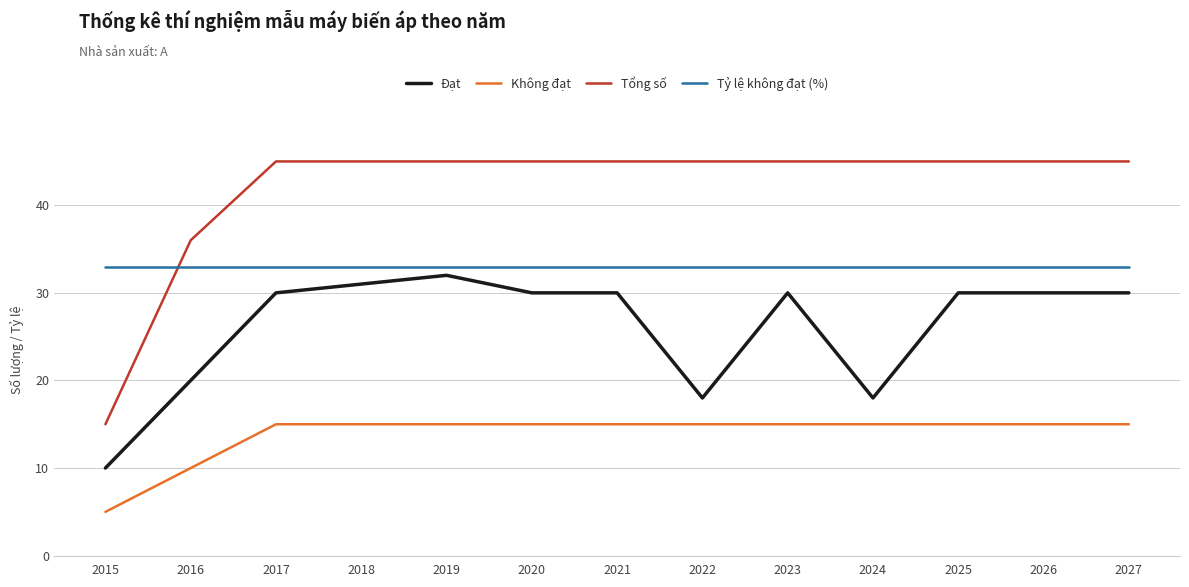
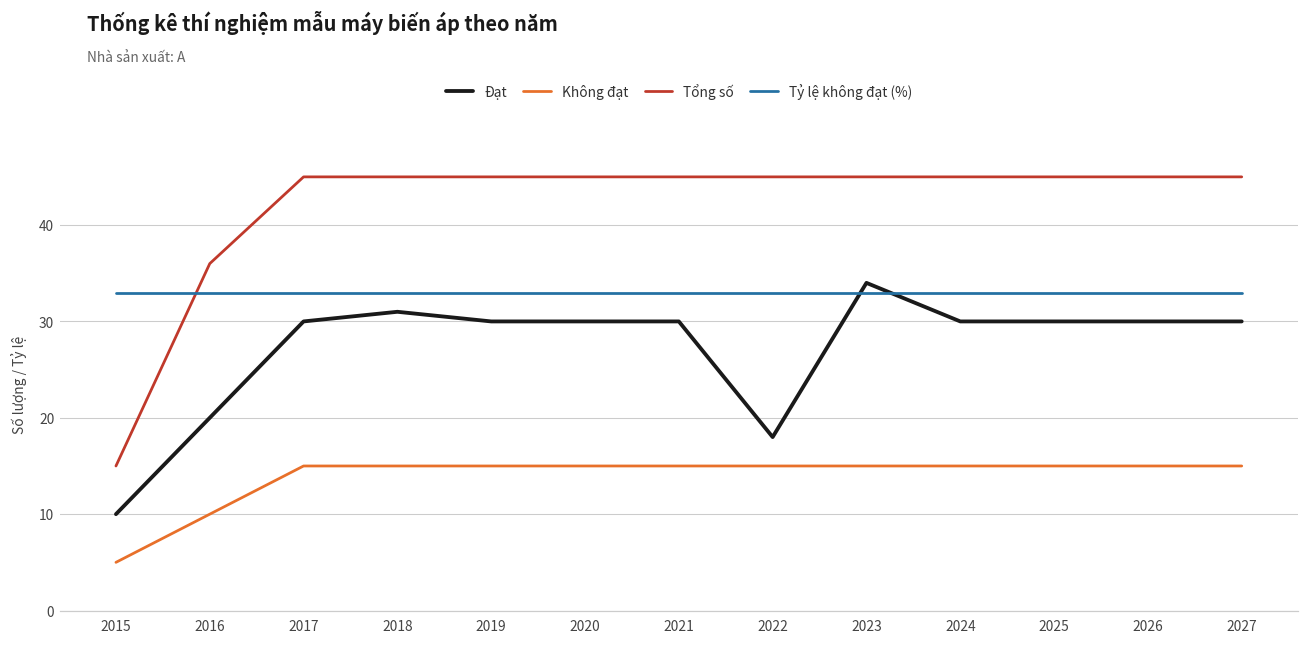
Đạt, 2019: 32 -> 30
Đạt, 2023: 30 -> 34
Đạt, 2024: 18 -> 30
